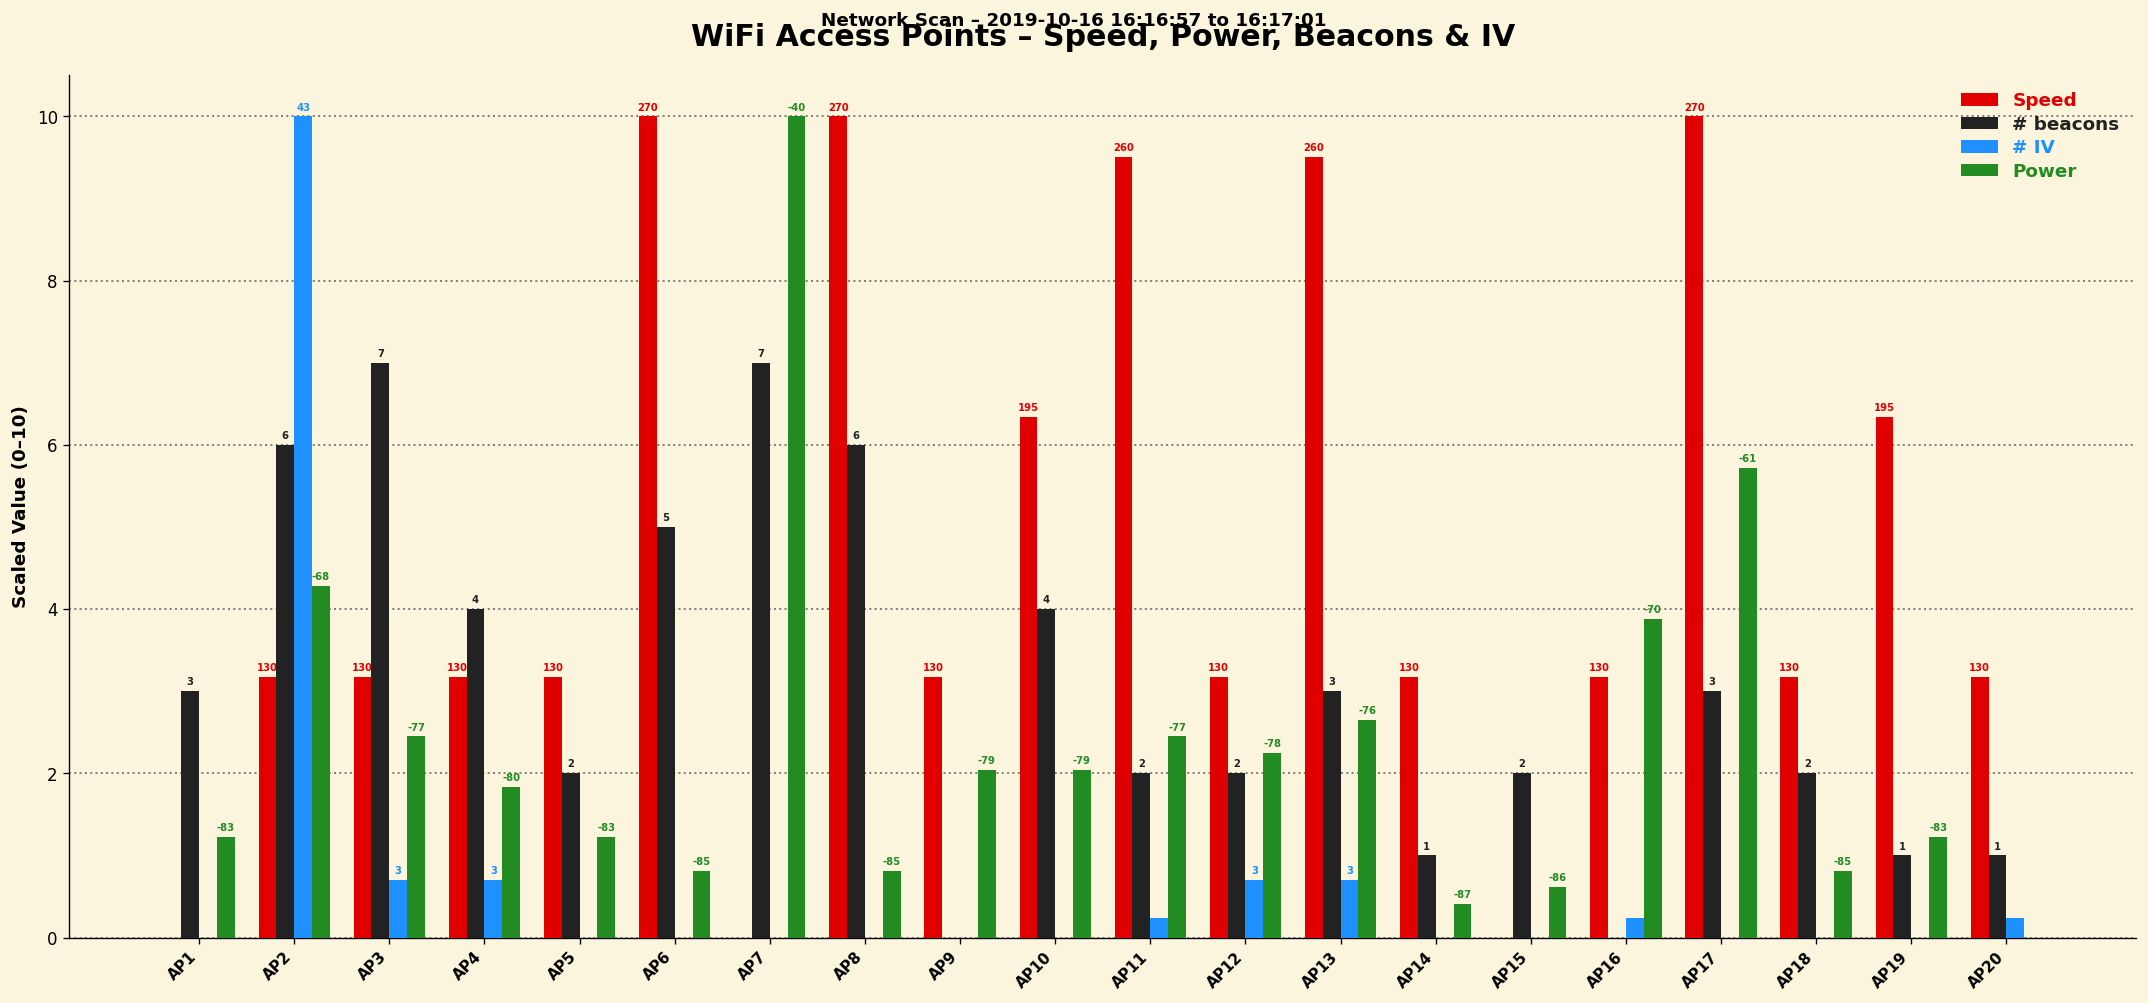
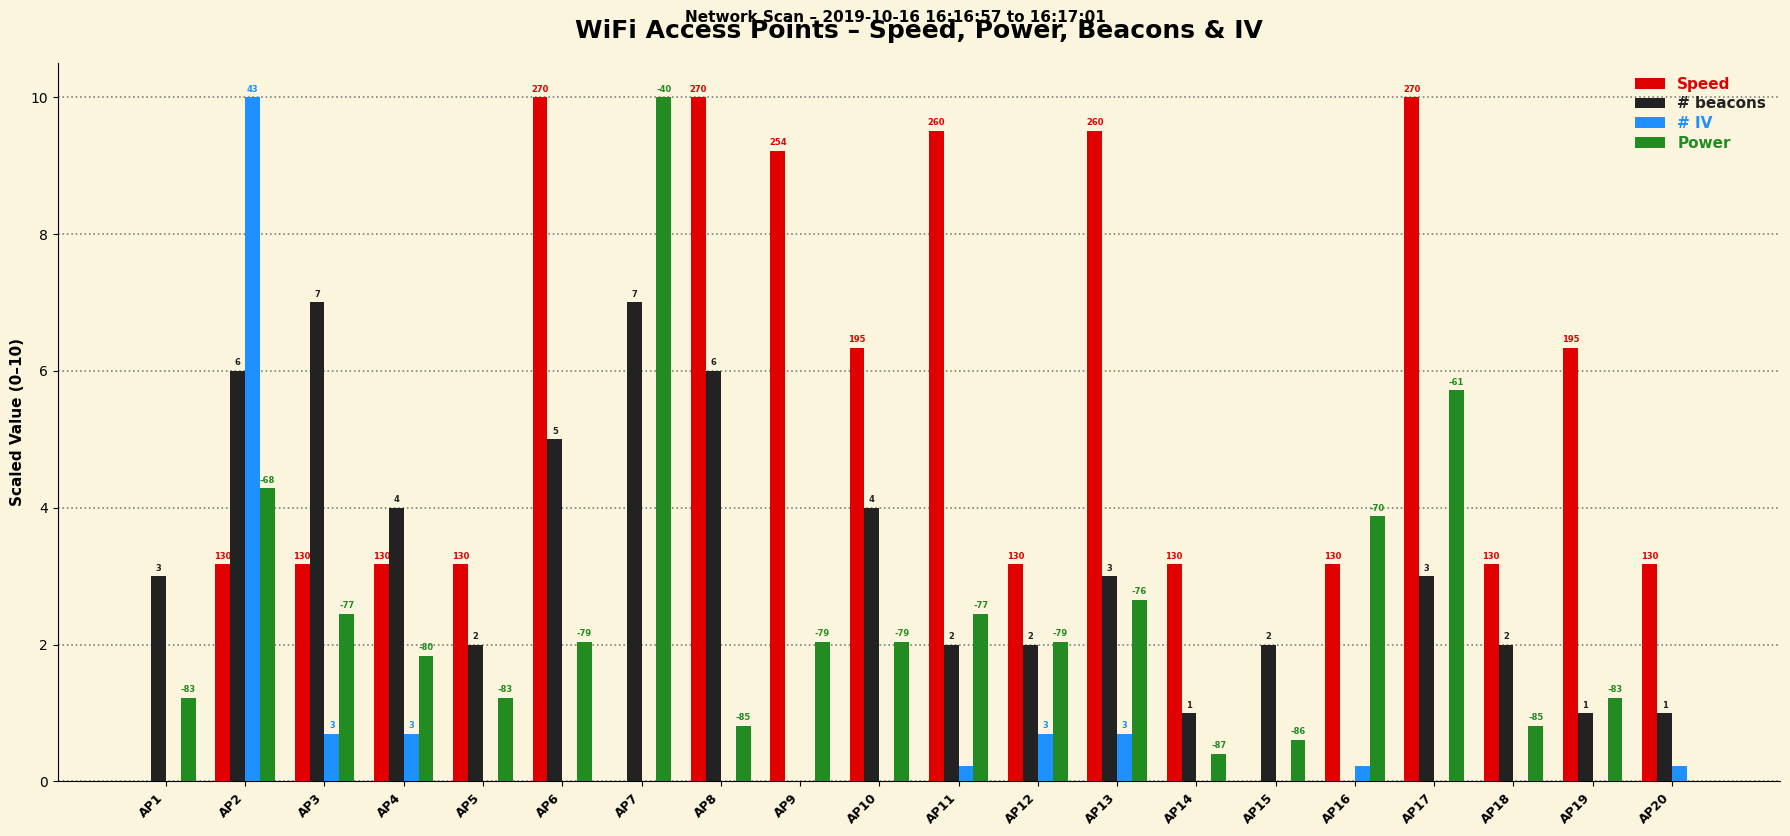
Power, AP6: -85 -> -79
Speed, AP9: 130 -> 254
Power, AP12: -78 -> -79
